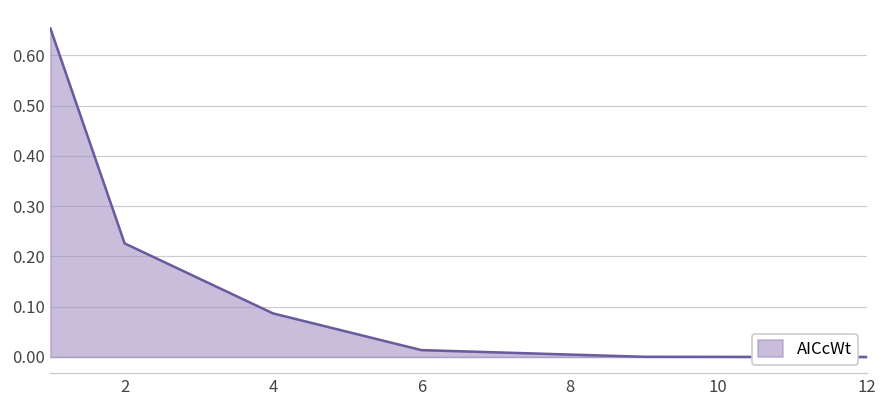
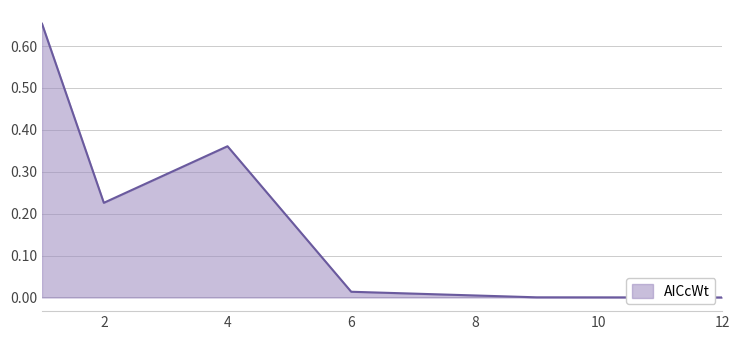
4: 0.09 -> 0.36
